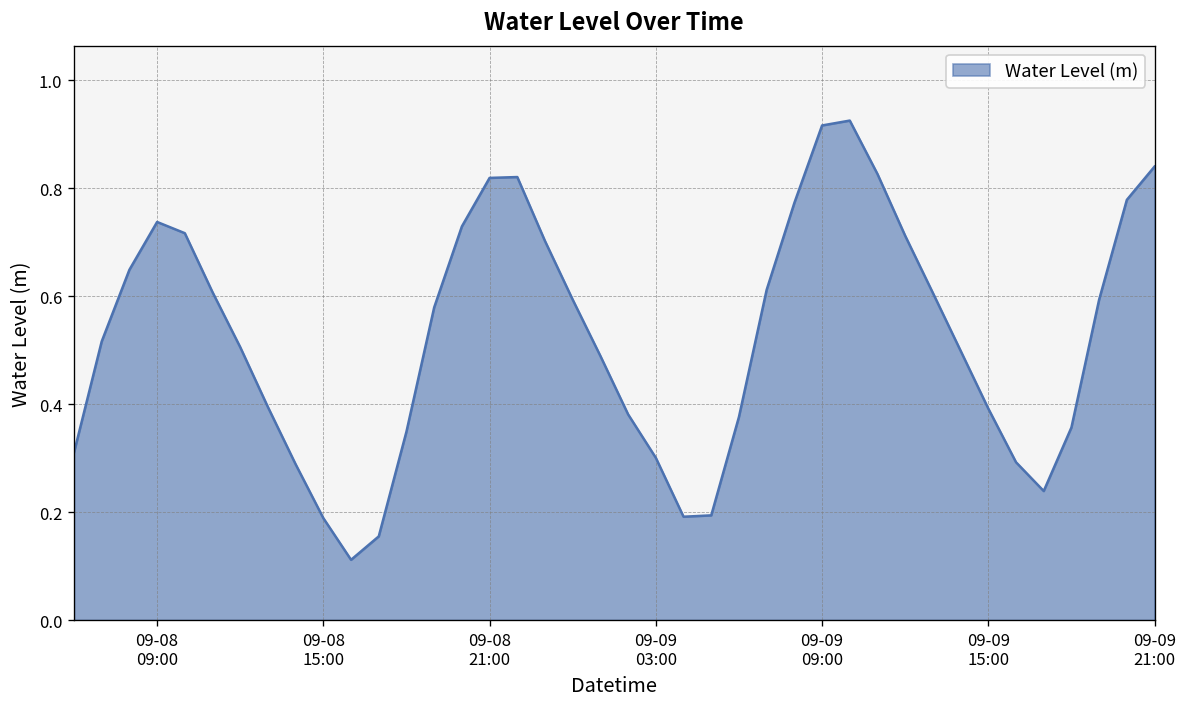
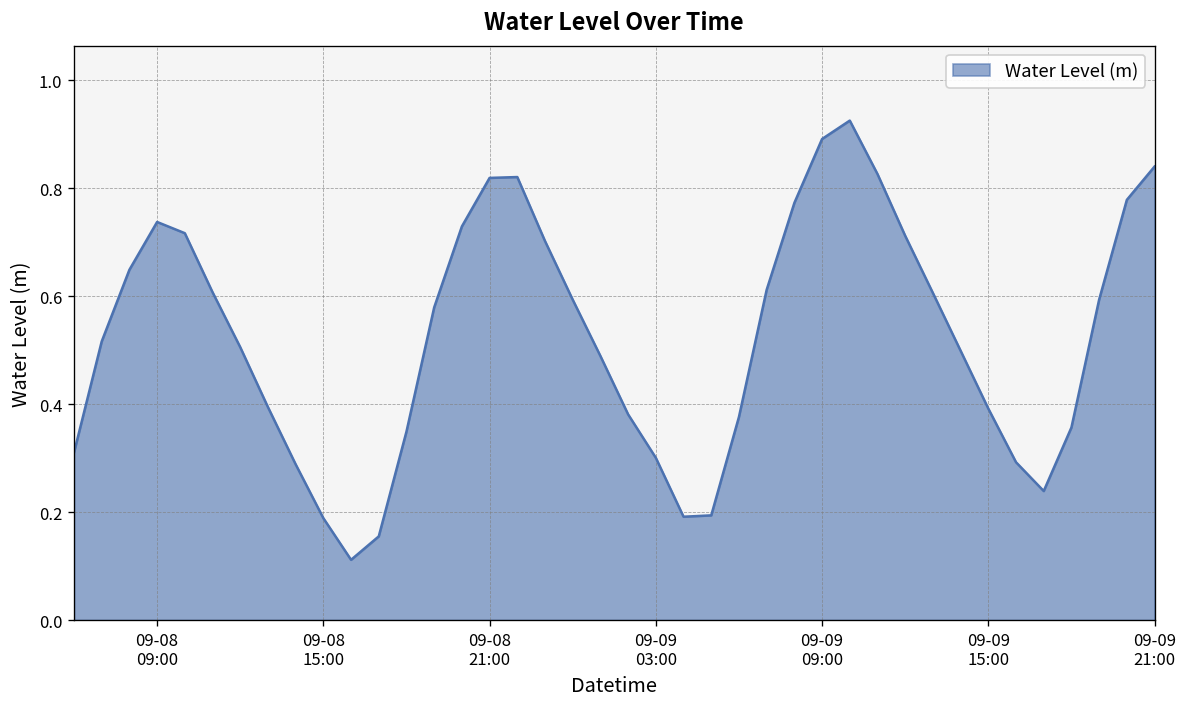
09-09 09:00: 0.92 -> 0.89
